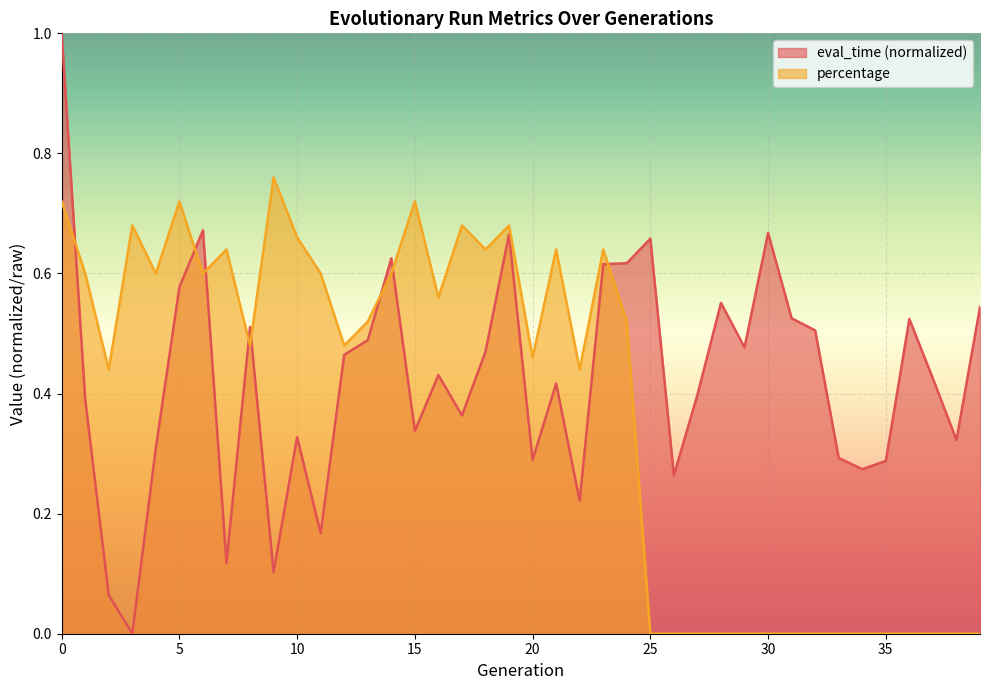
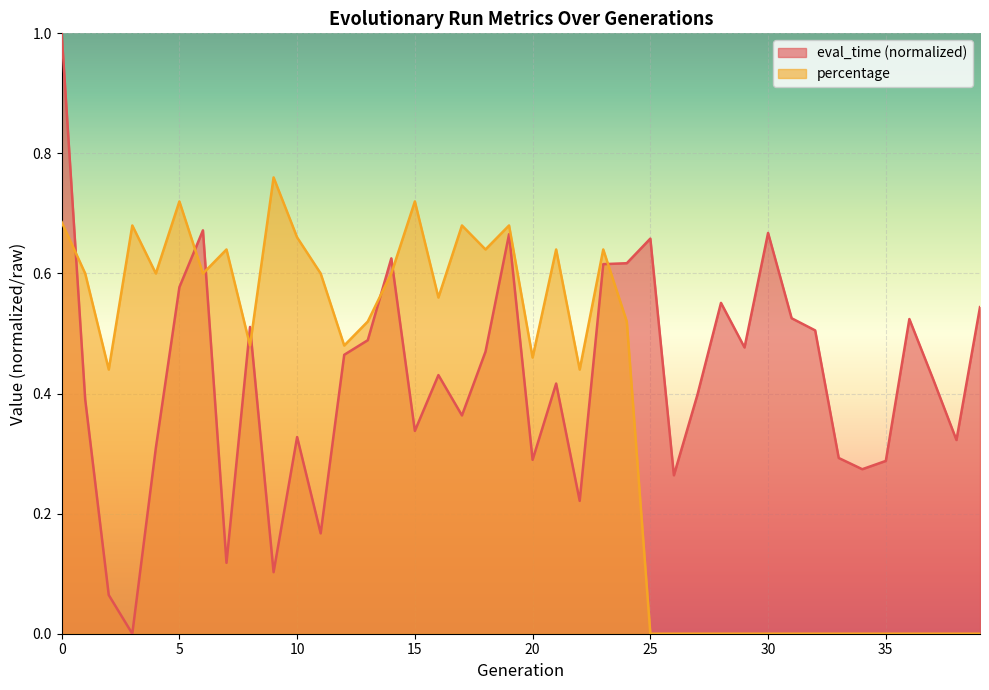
percentage, 0: 0.72 -> 0.69
